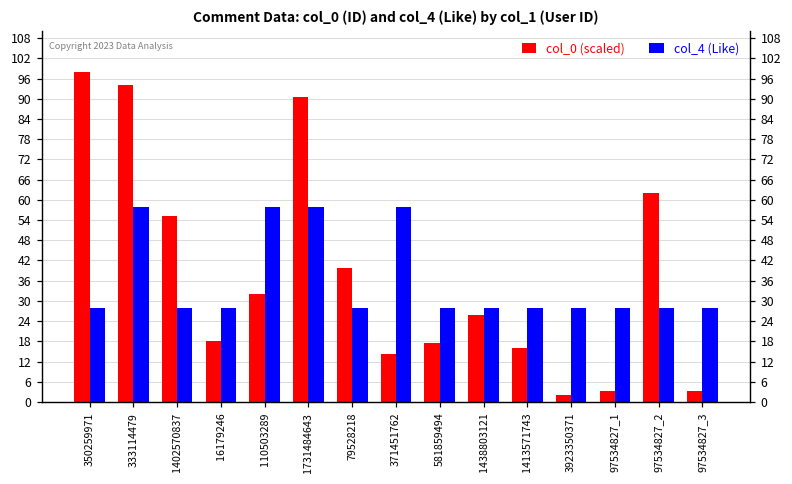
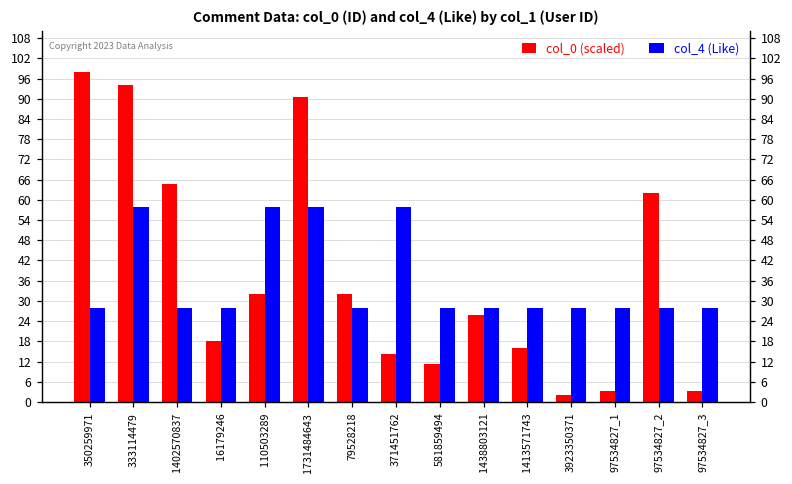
col_0 (scaled), 1402570837: 55 -> 65
col_0 (scaled), 79528218: 40 -> 32
col_0 (scaled), 581859494: 17 -> 11
